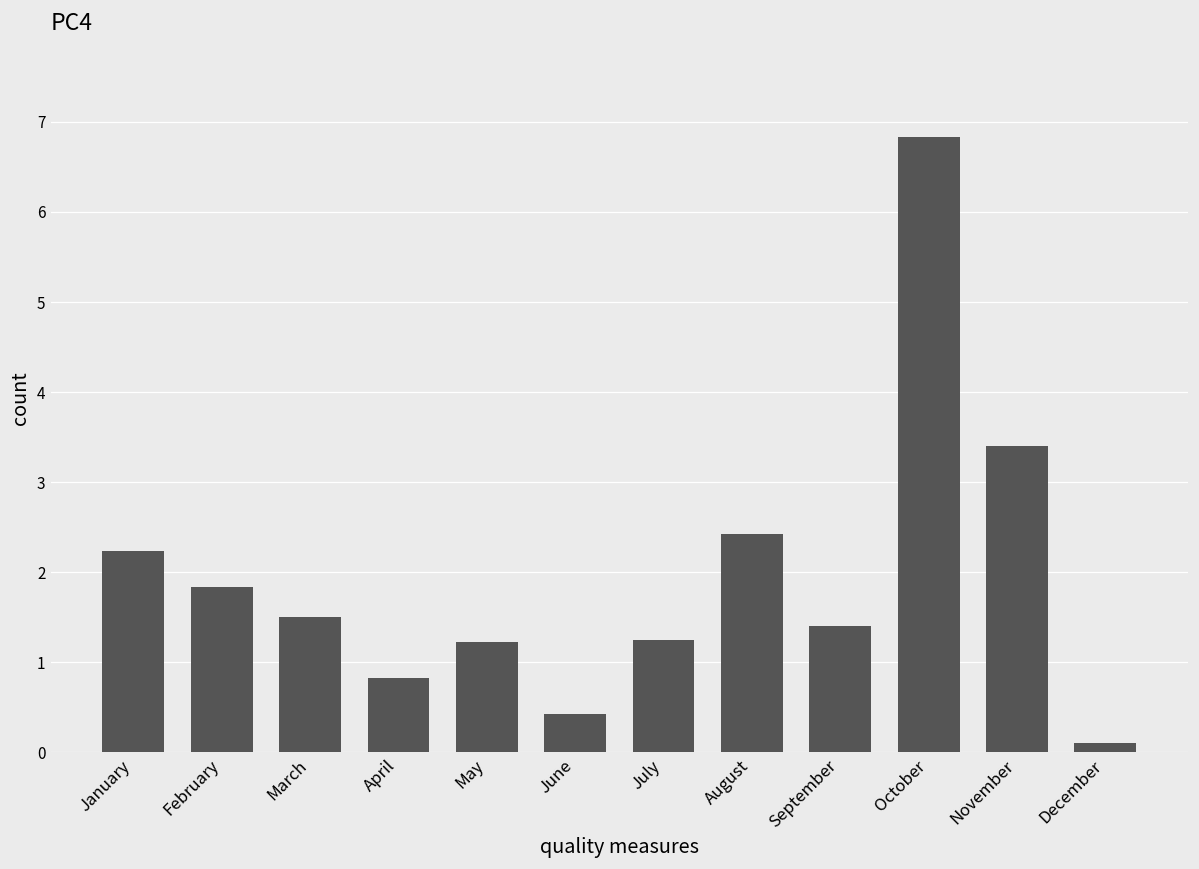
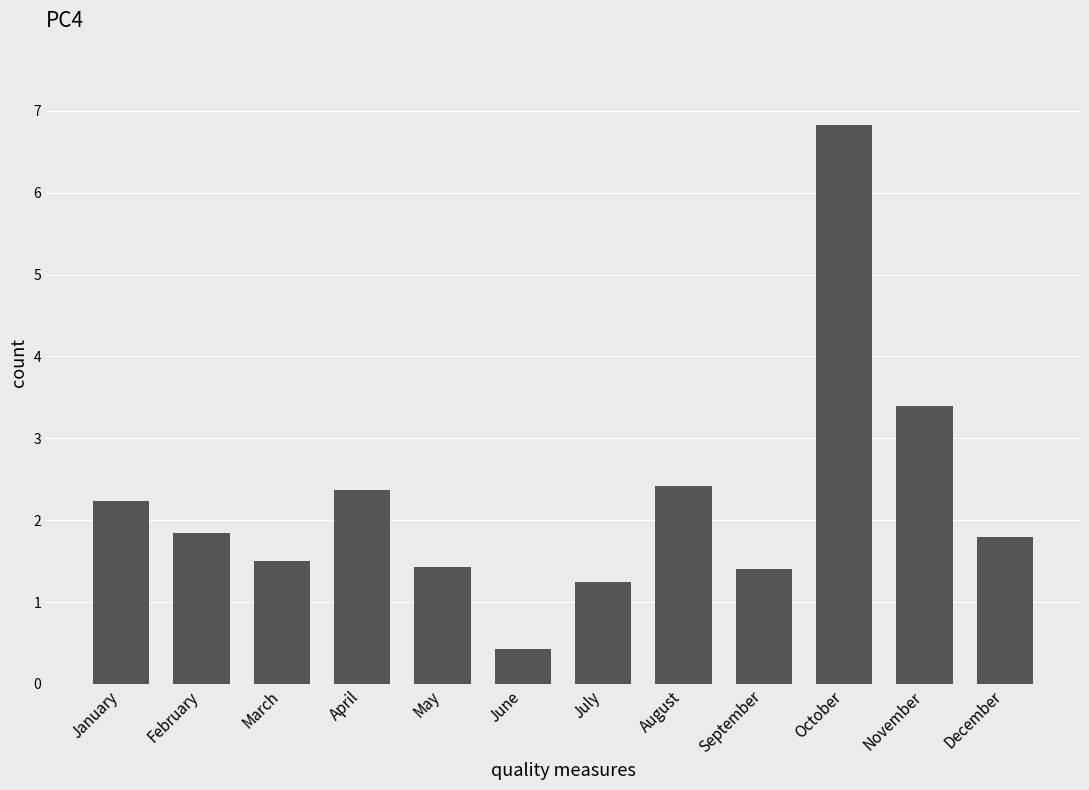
April: 0.8 -> 2.4
May: 1.2 -> 1.4
December: 0.1 -> 1.8
